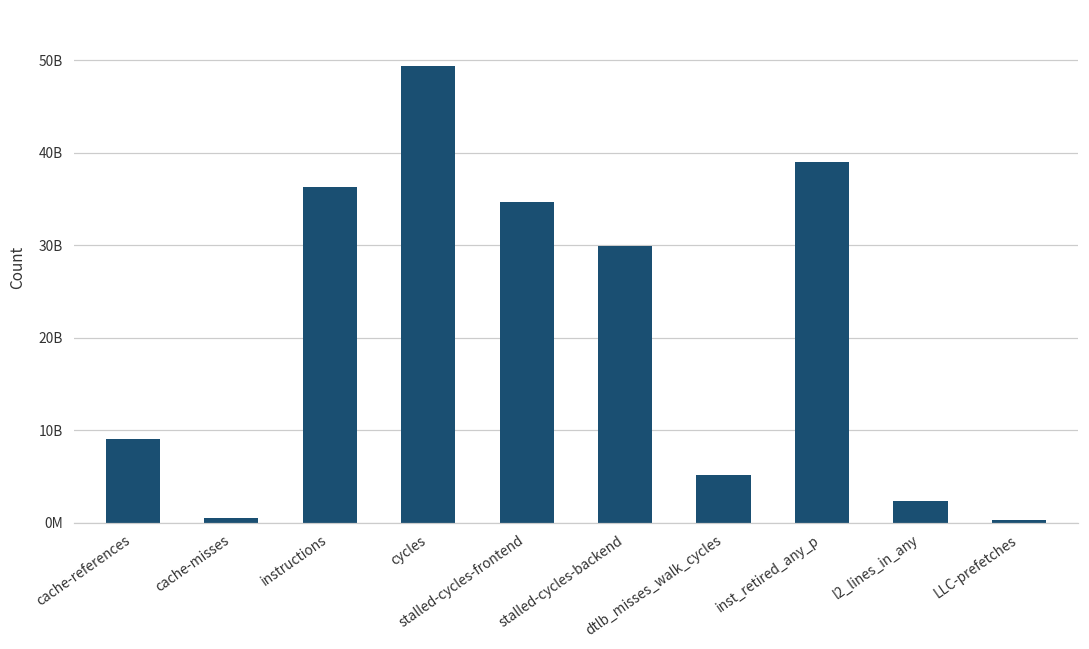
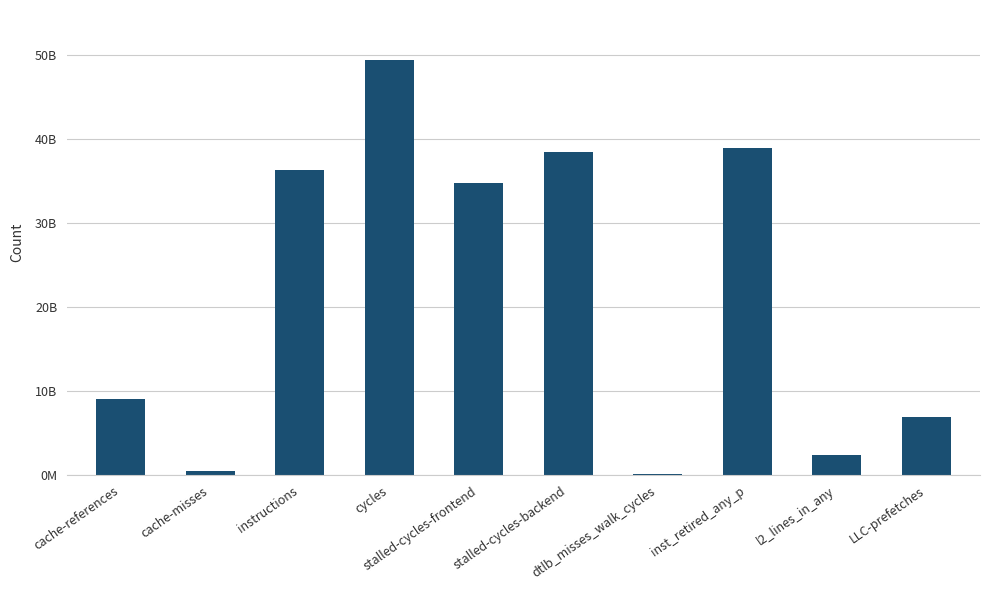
stalled-cycles-backend: 30000000000 -> 38000000000
dtlb_misses_walk_cycles: 5000000000 -> 0
LLC-prefetches: 0 -> 7000000000
